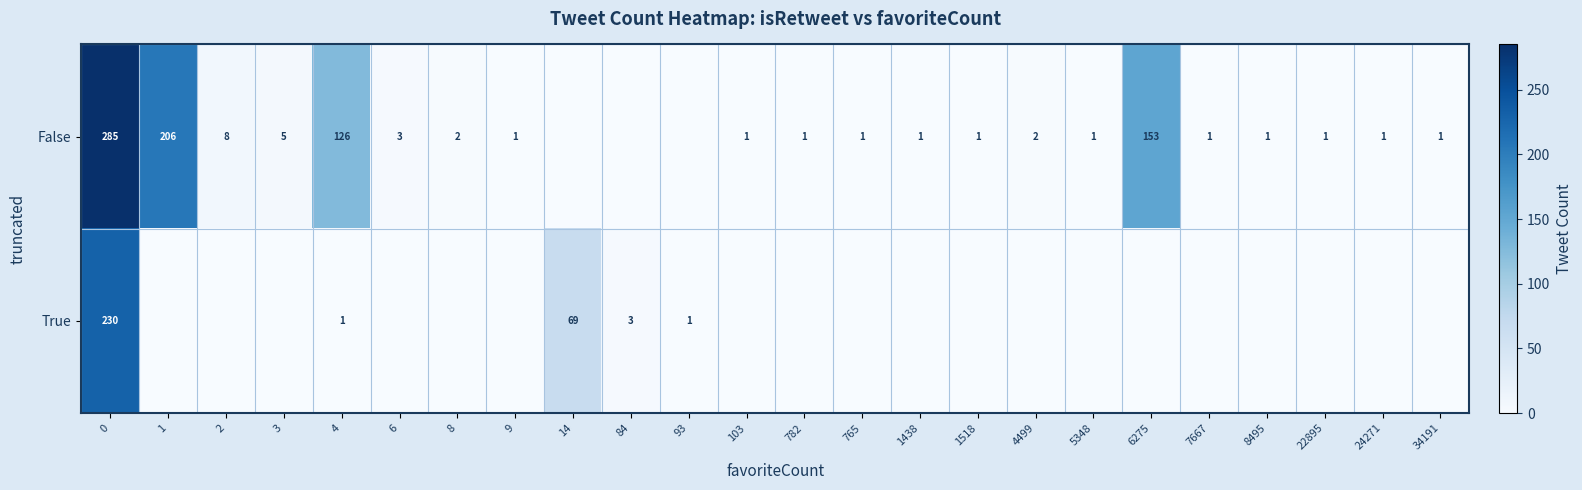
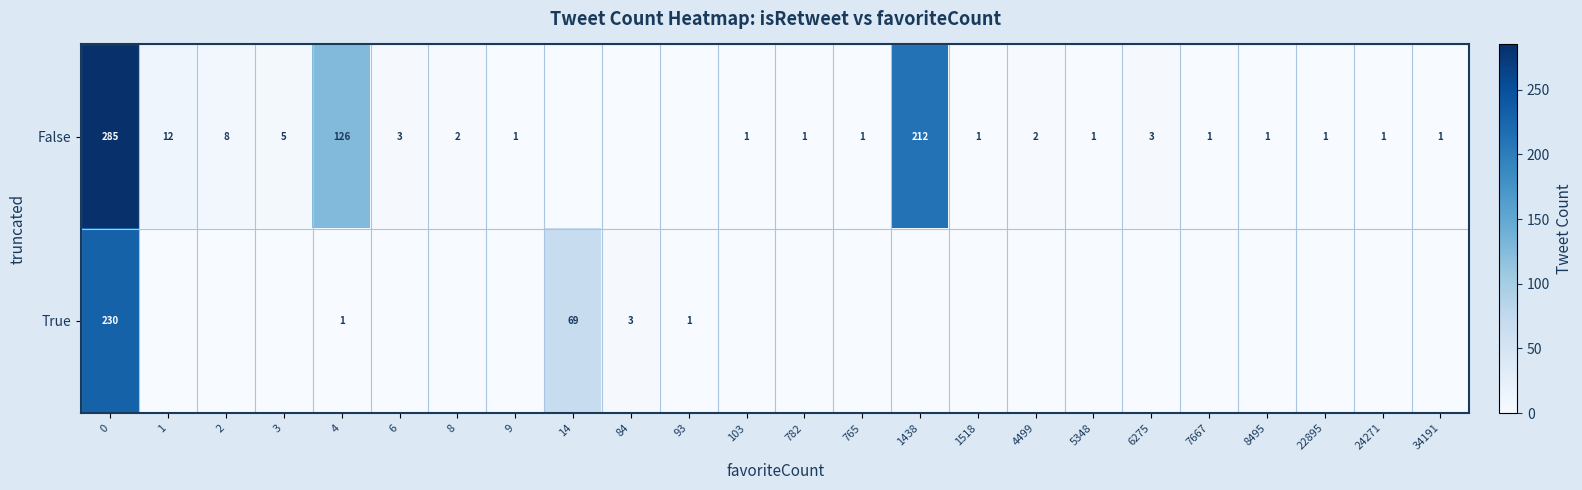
False, 1: 206 -> 12
False, 1438: 1 -> 212
False, 6275: 153 -> 3
